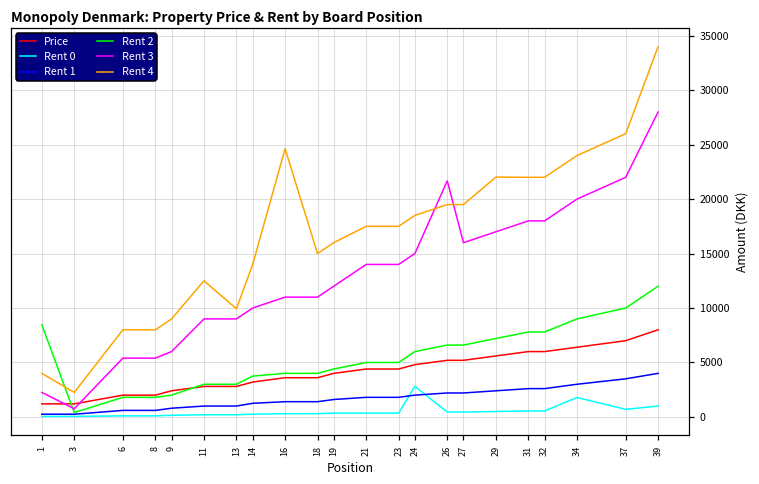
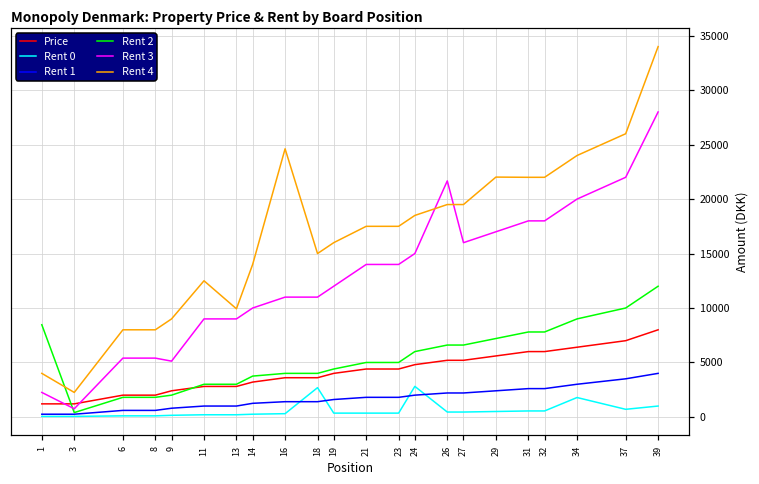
Rent 3, 9: 6000 -> 5000
Rent 0, 18: 0 -> 3000
